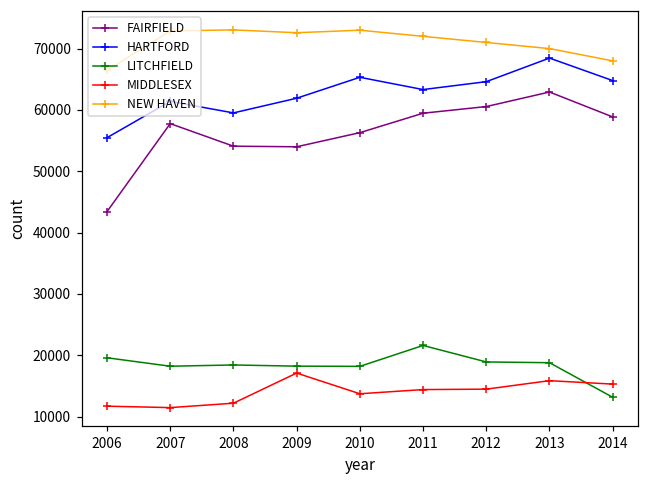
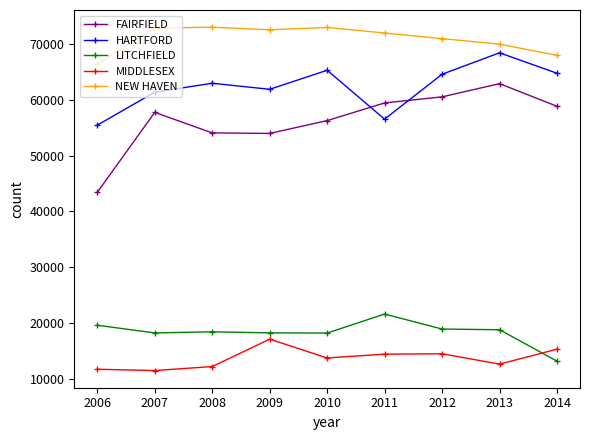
HARTFORD, 2008: 60000 -> 63000
HARTFORD, 2011: 63000 -> 57000
MIDDLESEX, 2013: 16000 -> 13000
